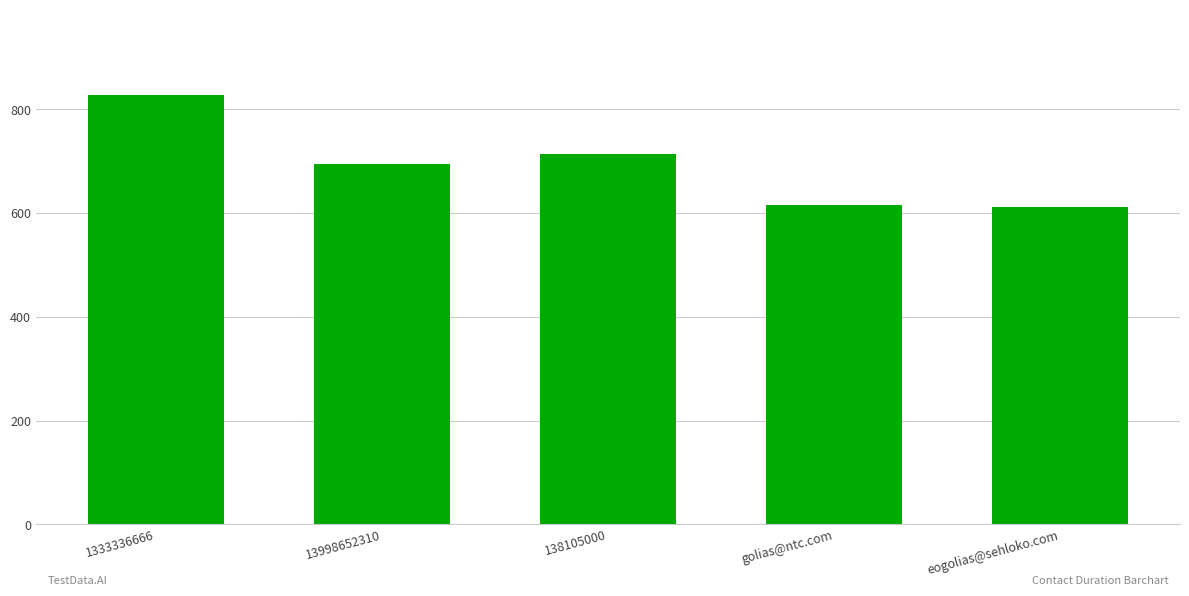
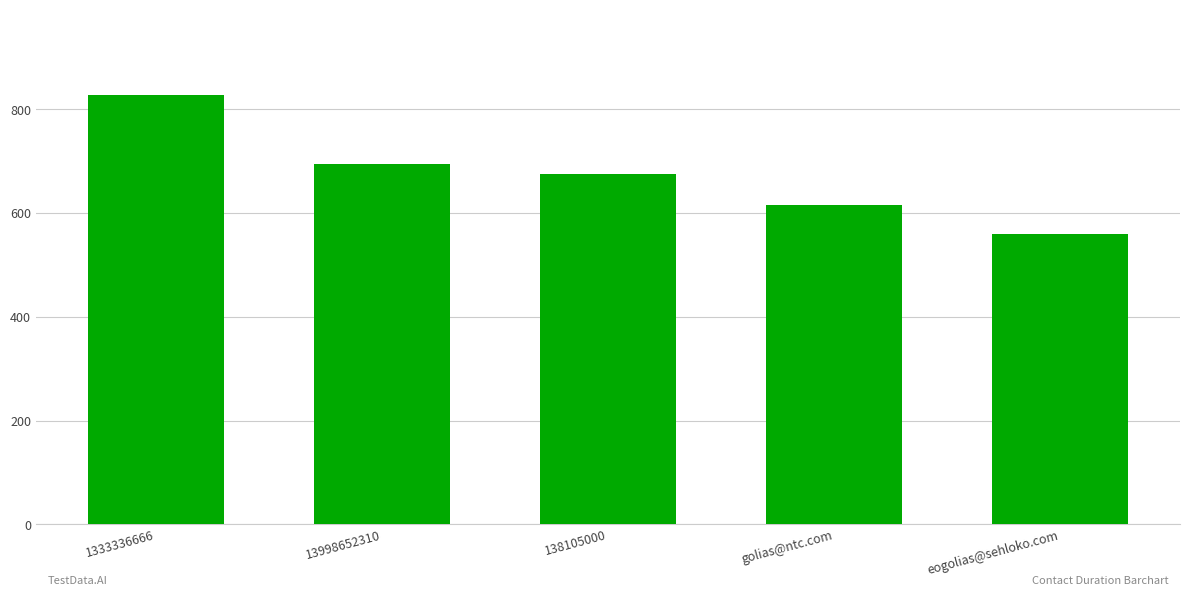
138105000: 710 -> 680
eogolias@sehloko.com: 610 -> 560
